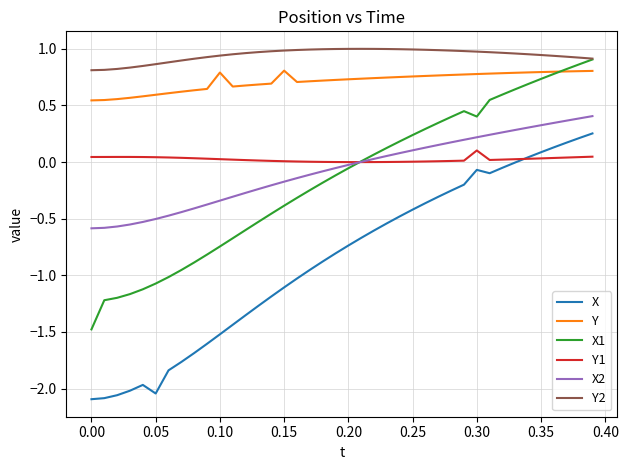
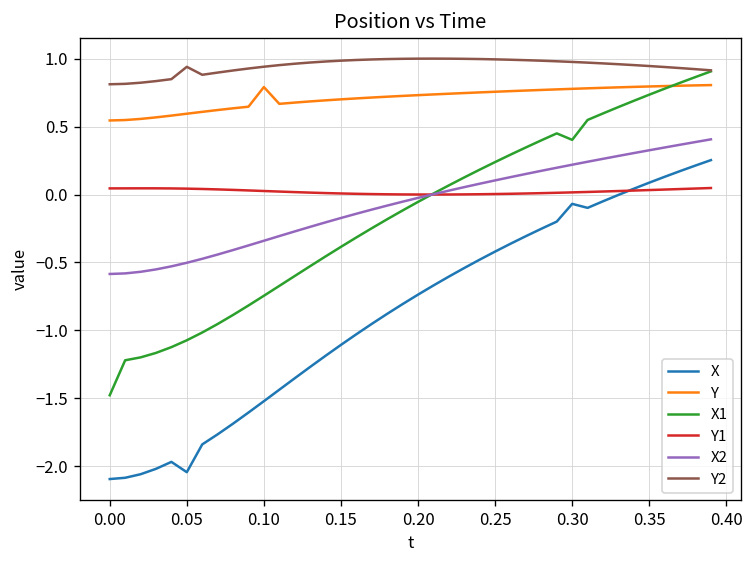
Y2, 0.05: 0.86 -> 0.94
Y, 0.15: 0.81 -> 0.70
Y1, 0.30: 0.10 -> 0.02
